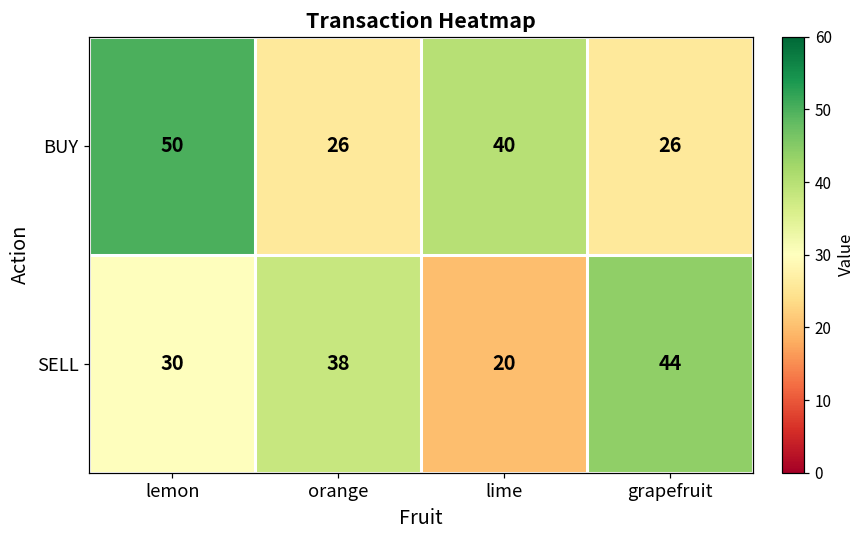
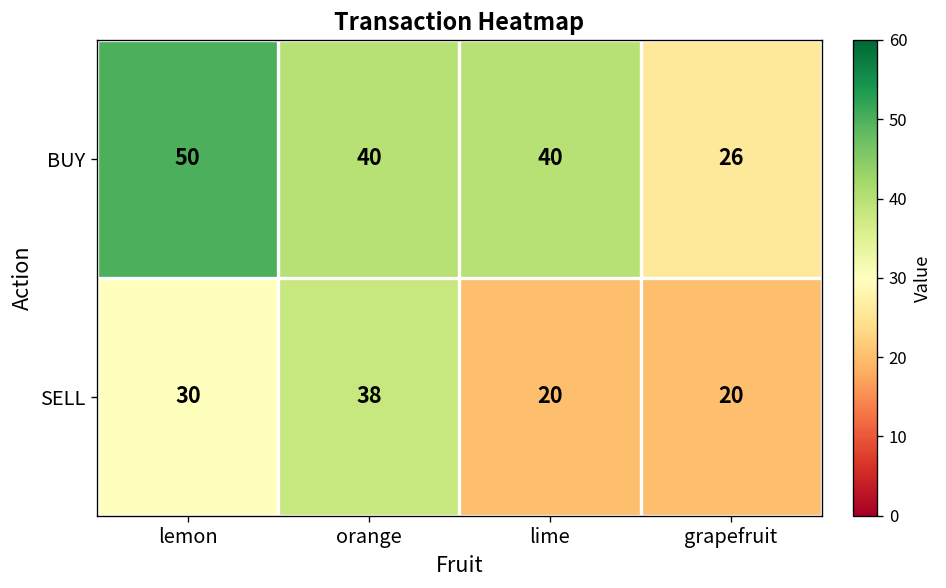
BUY, orange: 26 -> 40
SELL, grapefruit: 44 -> 20
